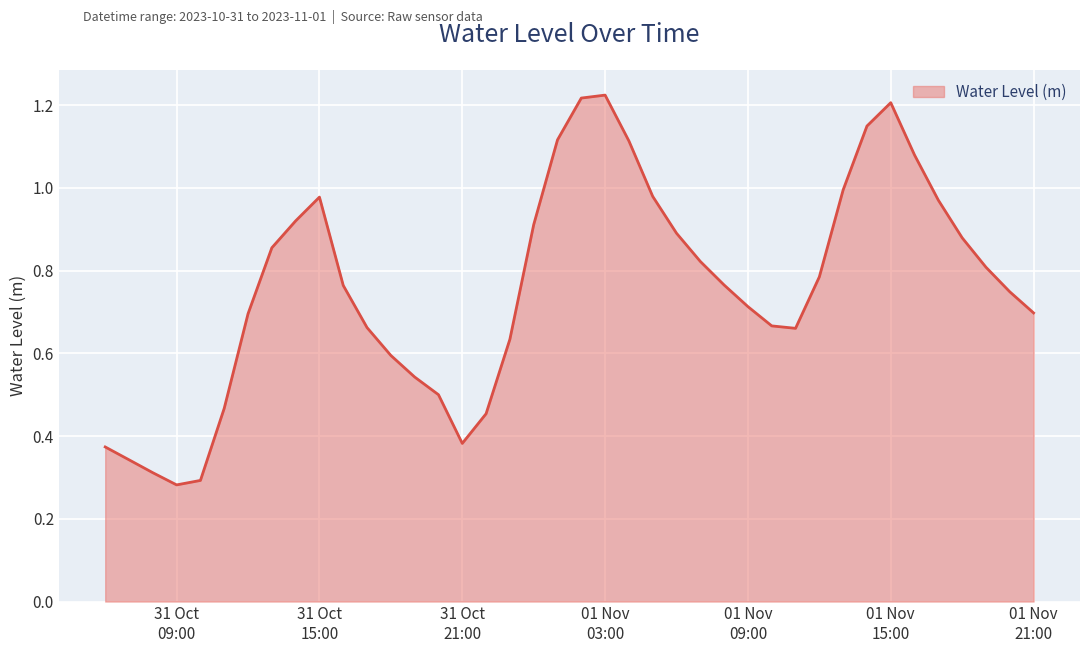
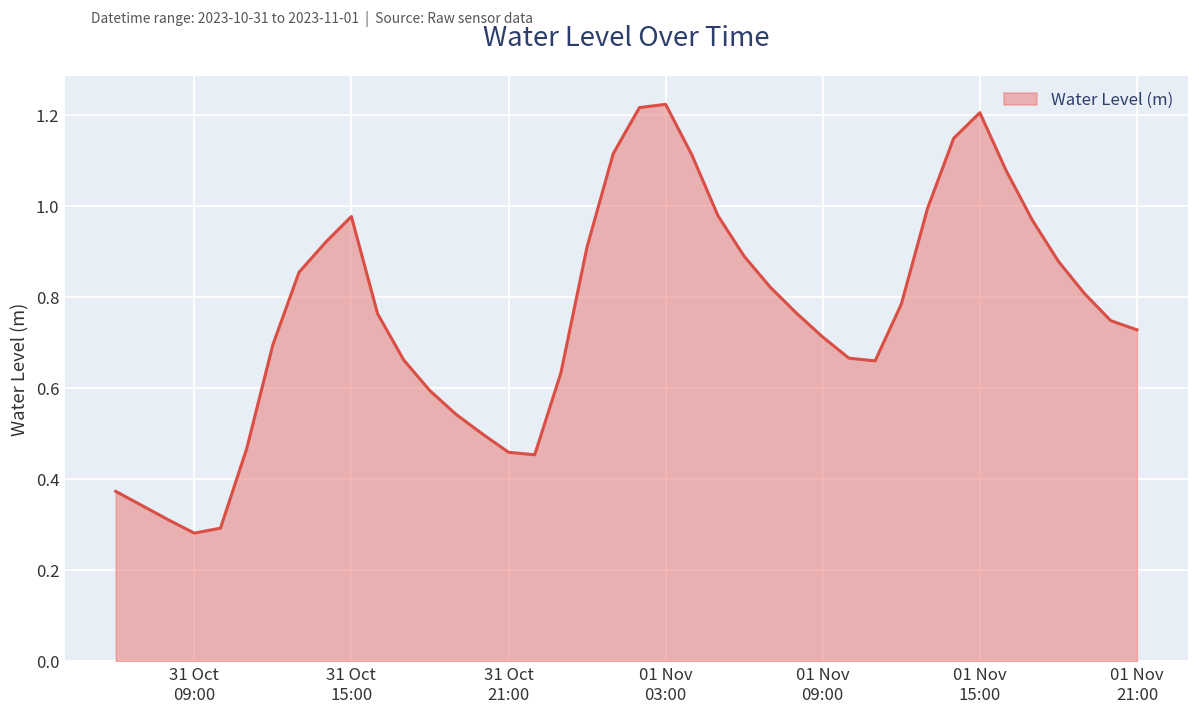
31 Oct 21:00: 0.38 -> 0.46
01 Nov 21:00: 0.70 -> 0.73
